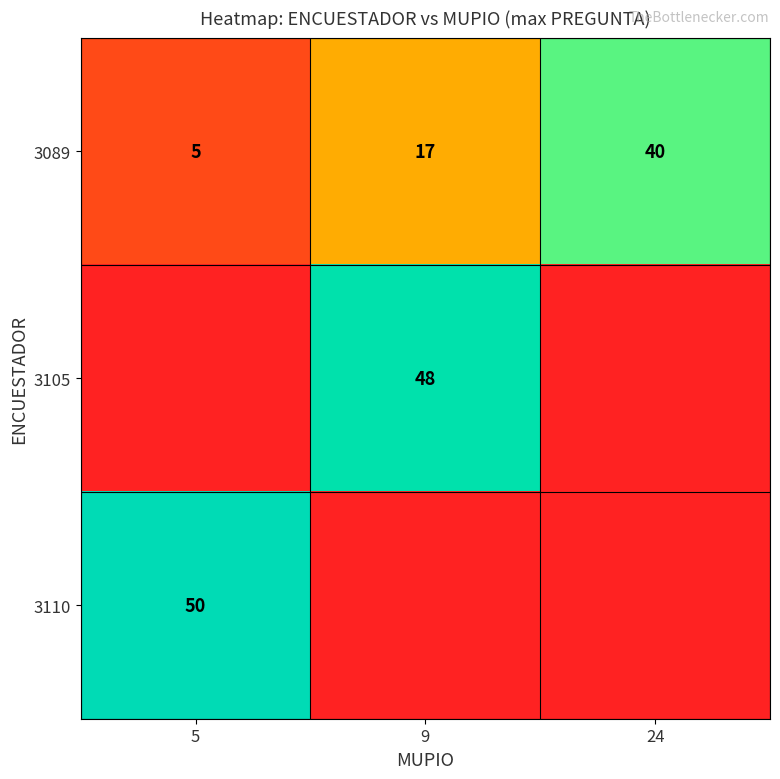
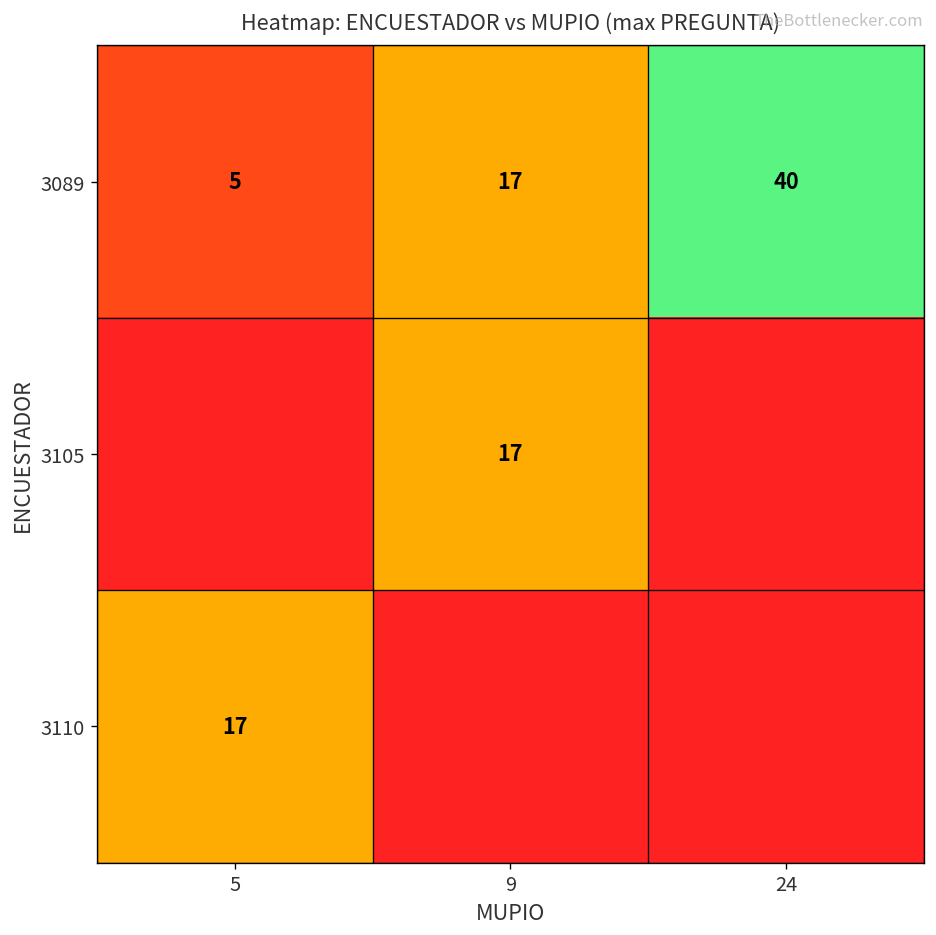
3105, 9: 48 -> 17
3110, 5: 50 -> 17
